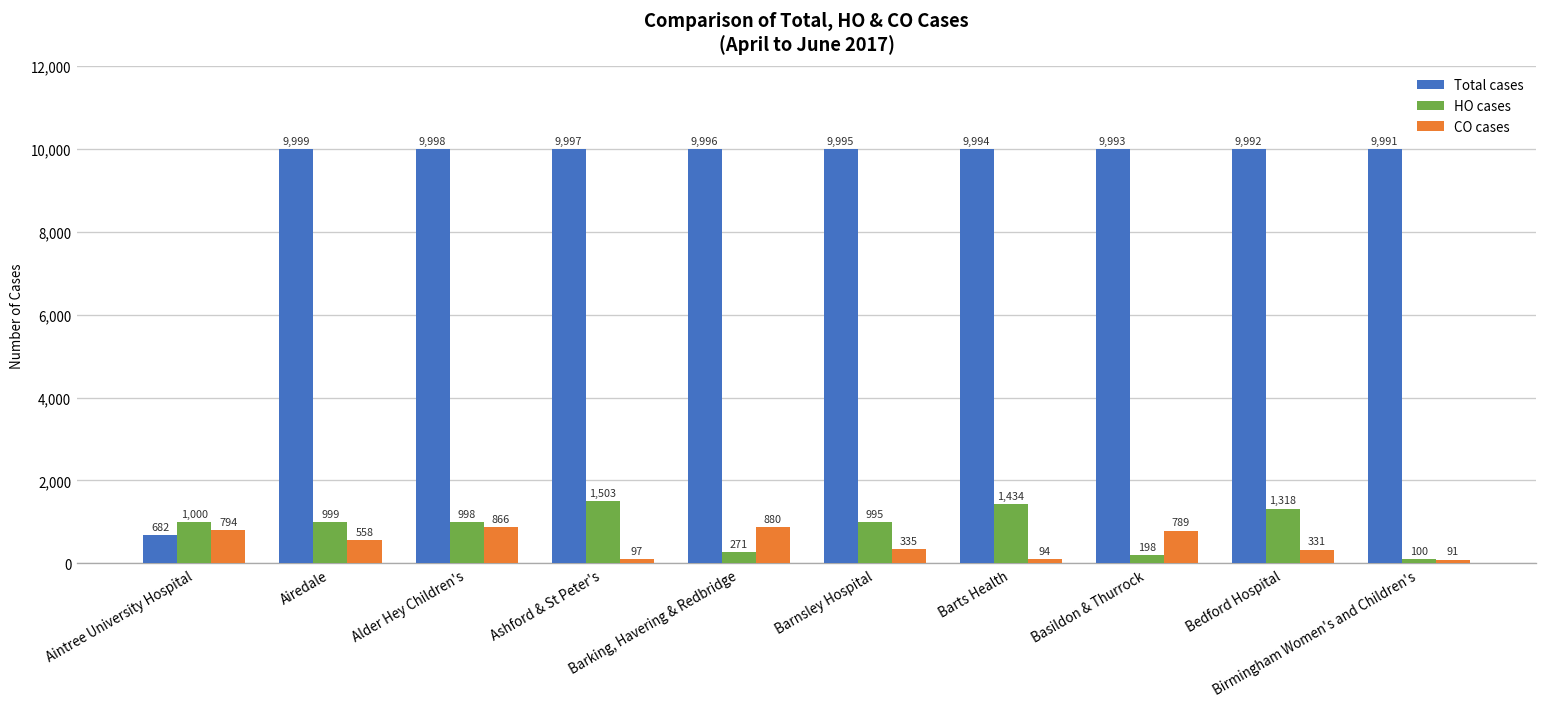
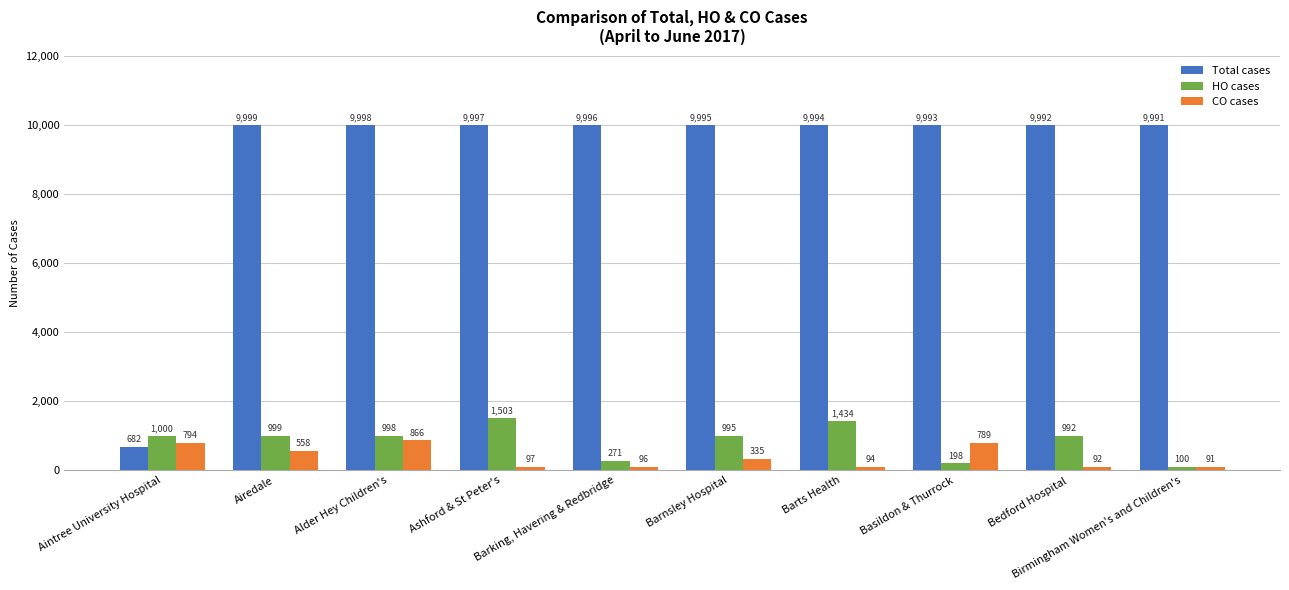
CO cases, Barking, Havering & Redbridge: 880 -> 96
HO cases, Bedford Hospital: 1,318 -> 992
CO cases, Bedford Hospital: 331 -> 92
